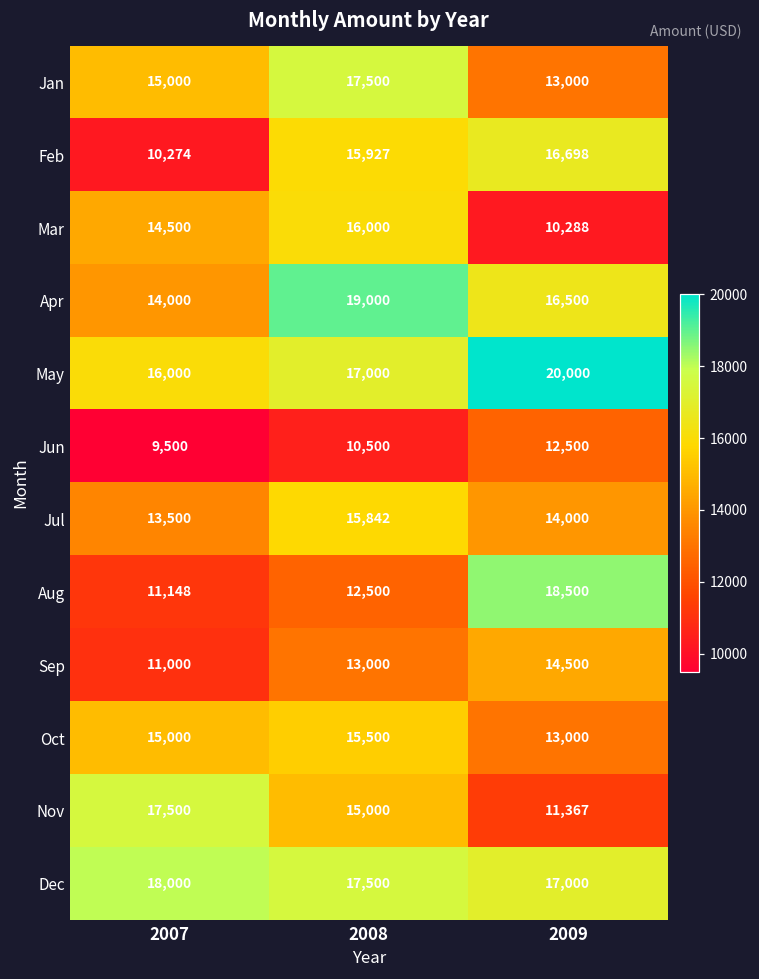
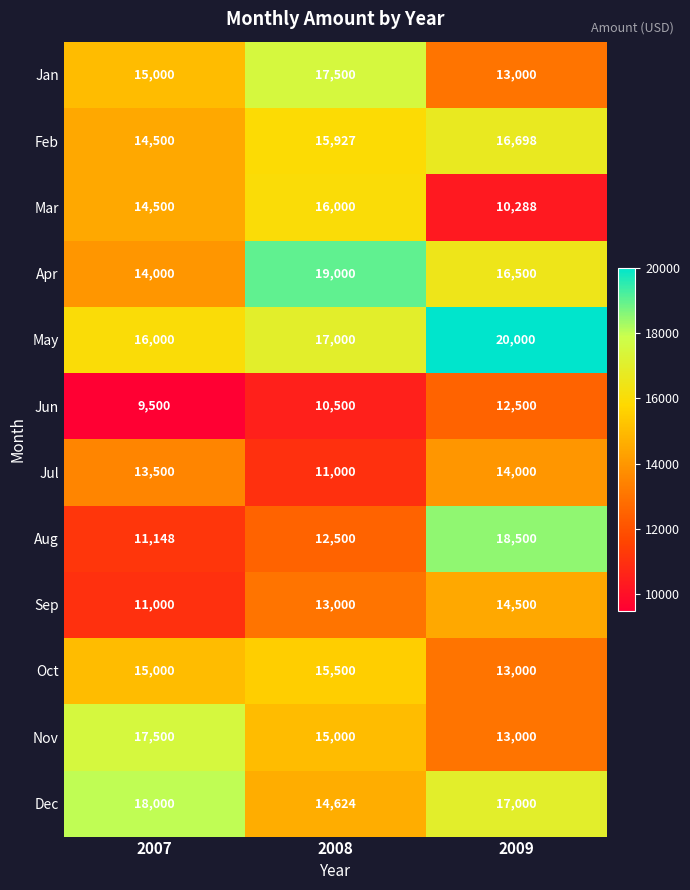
Feb, 2007: 10,274 -> 14,500
Jul, 2008: 15,842 -> 11,000
Nov, 2009: 11,367 -> 13,000
Dec, 2008: 17,500 -> 14,624
